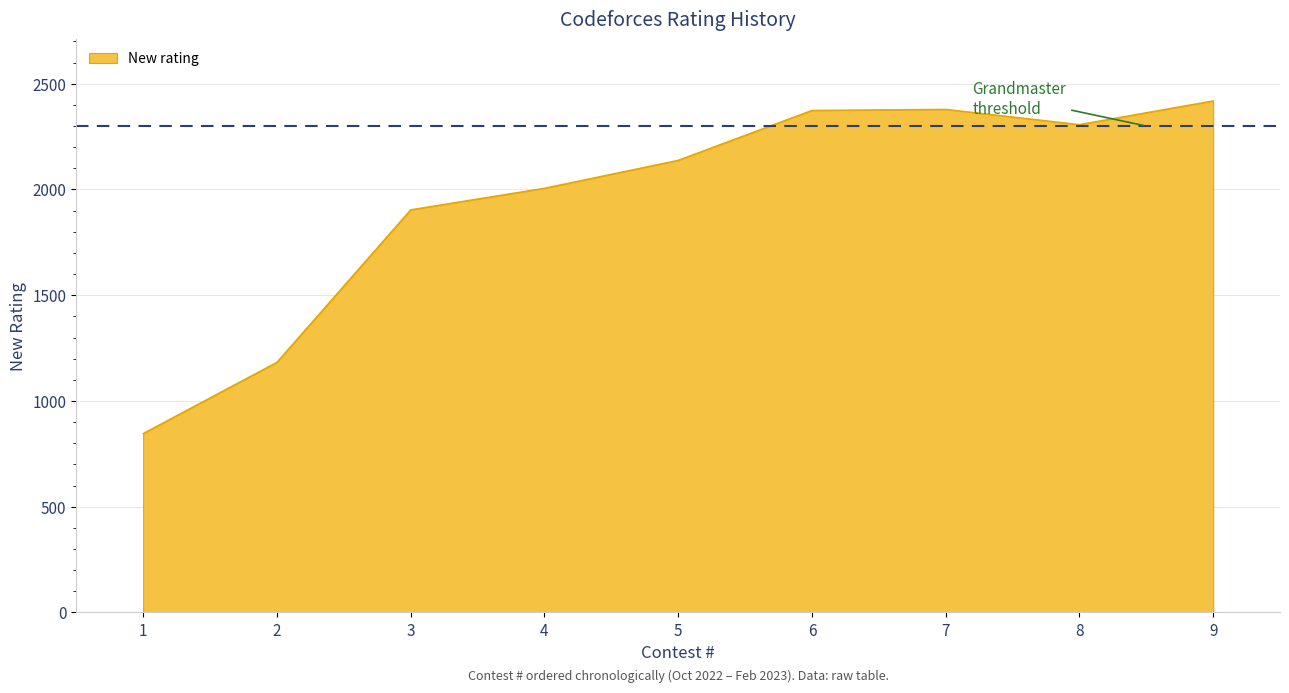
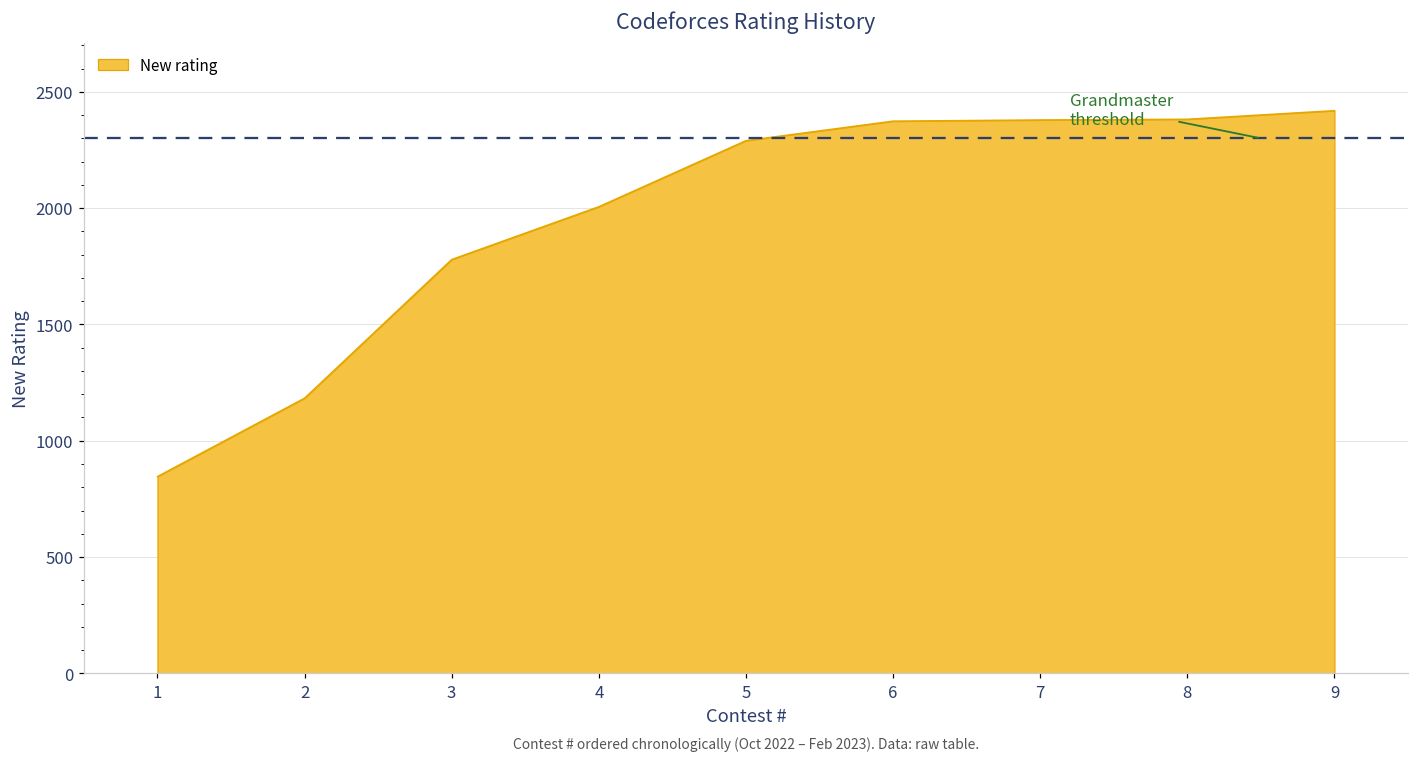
3: 1900 -> 1780
5: 2140 -> 2290
8: 2310 -> 2380
